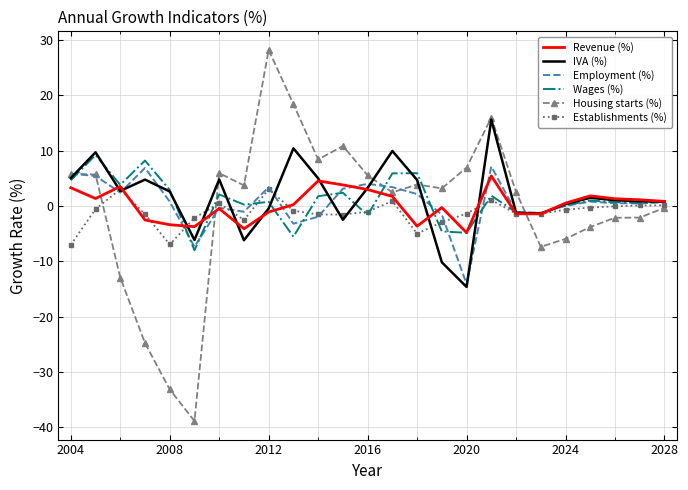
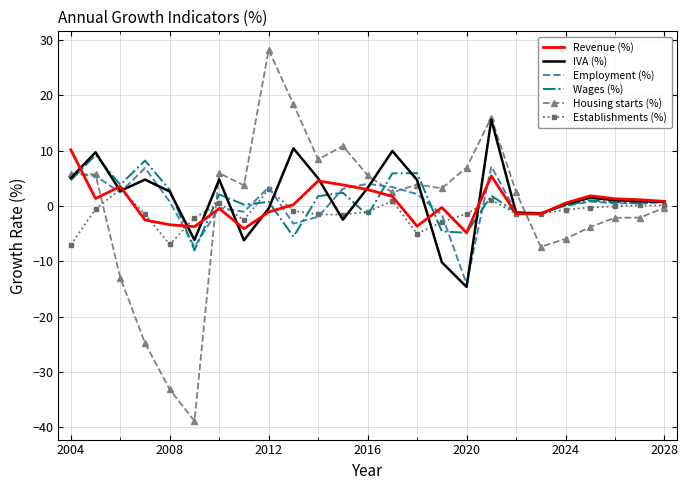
Revenue (%), 2004: 3 -> 10
